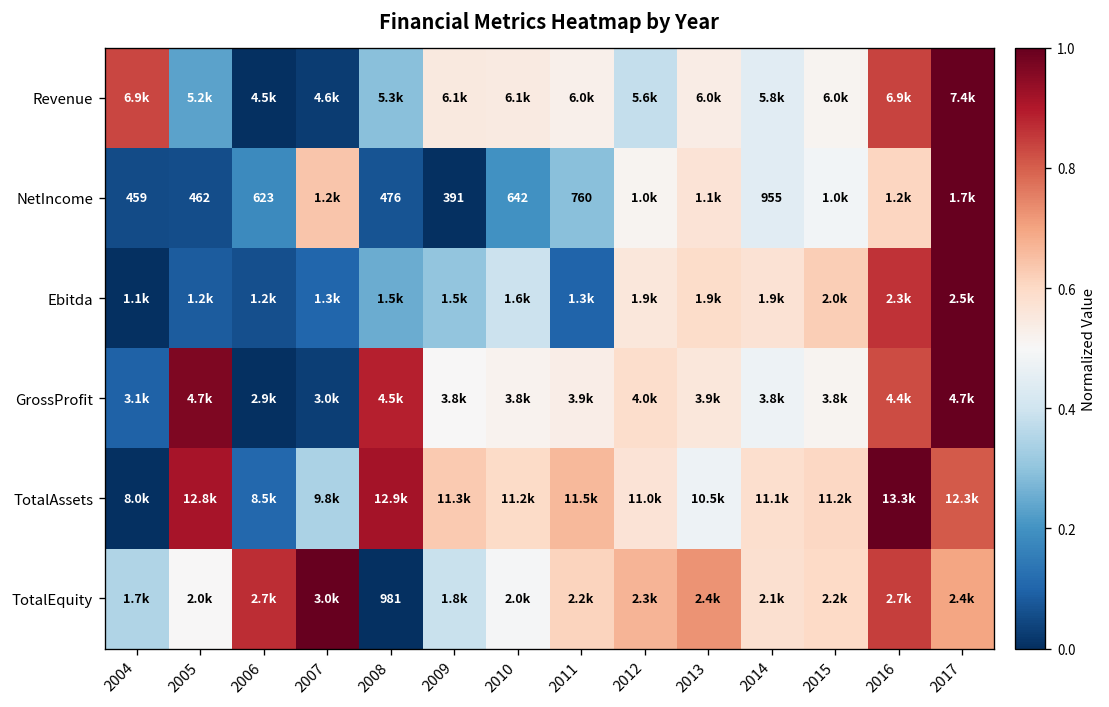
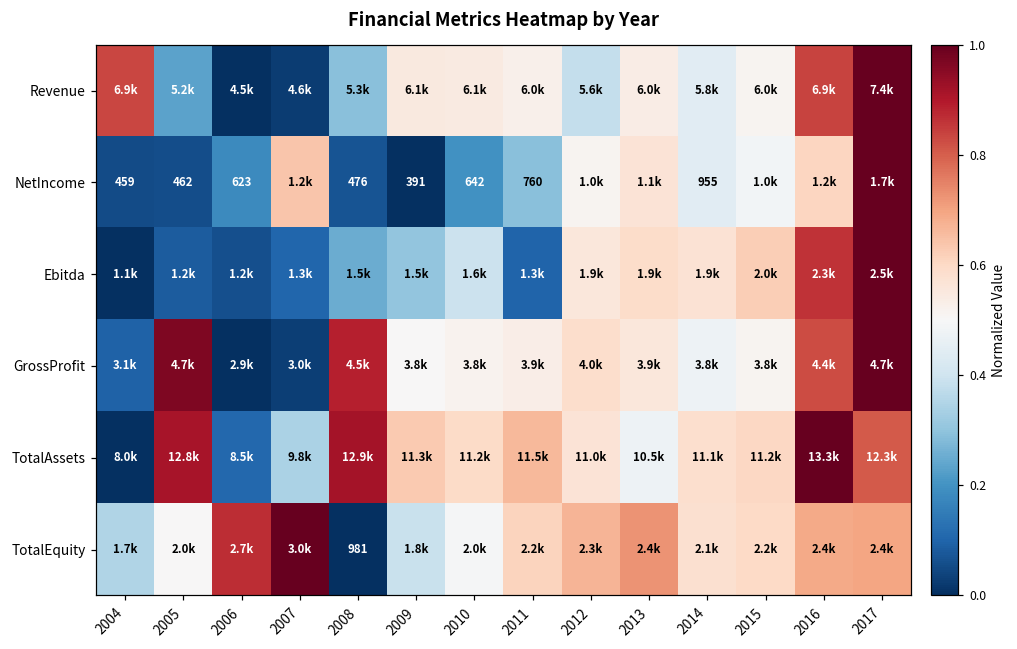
TotalEquity, 2016: 2.7k -> 2.4k
